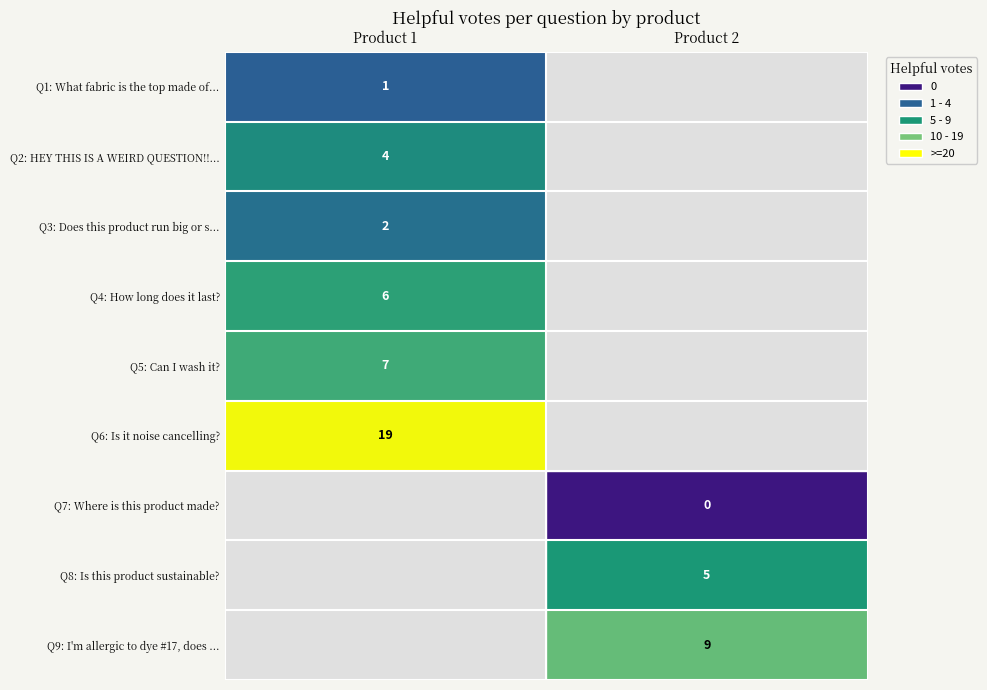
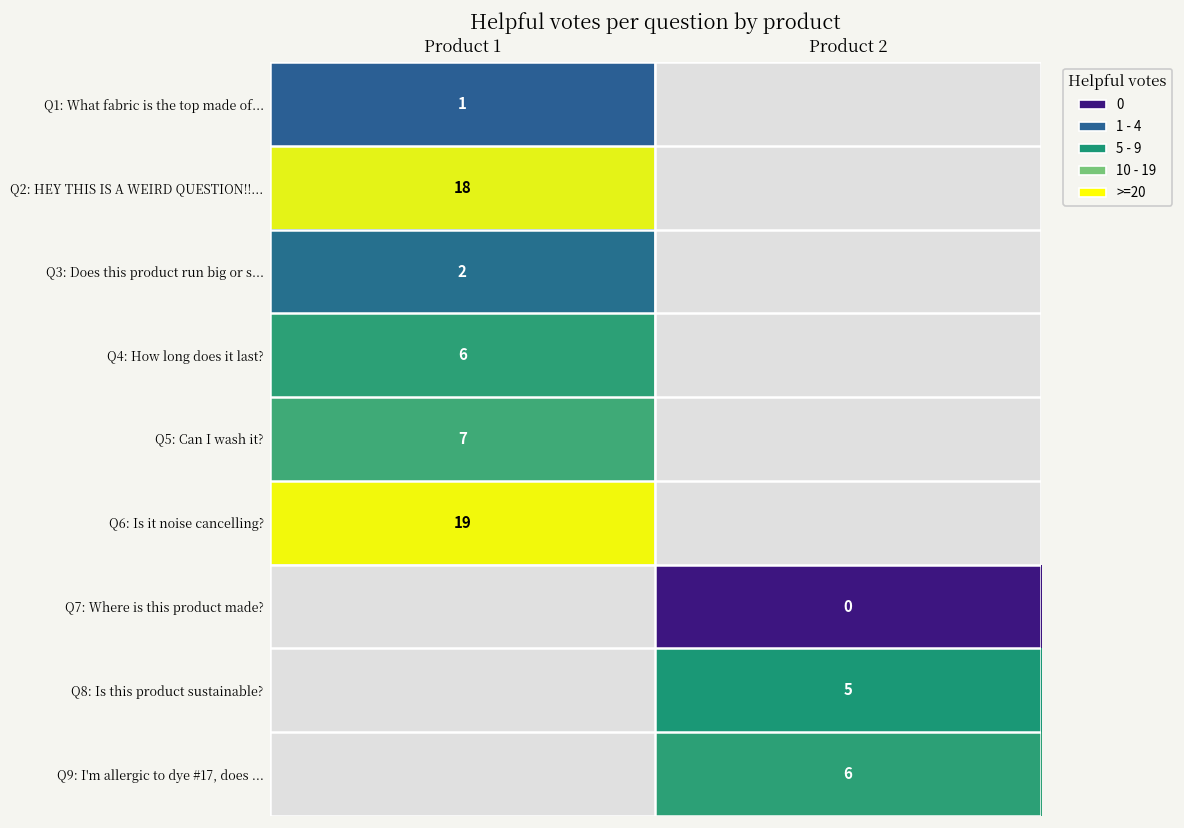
Q2: HEY THIS IS A WEIRD QUESTION!!..., Product 1: 4 -> 18
Q9: I'm allergic to dye #17, does ..., Product 2: 9 -> 6
